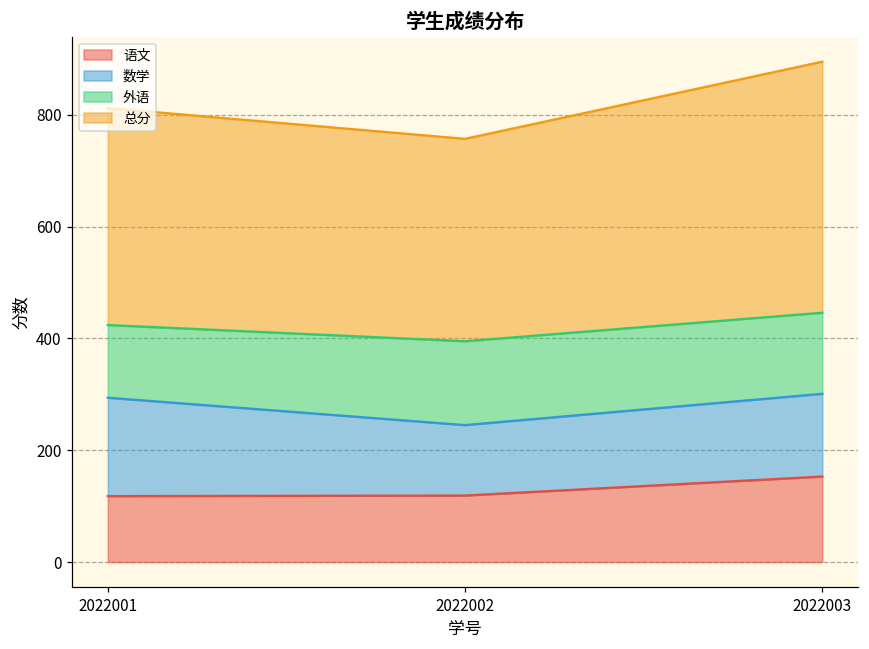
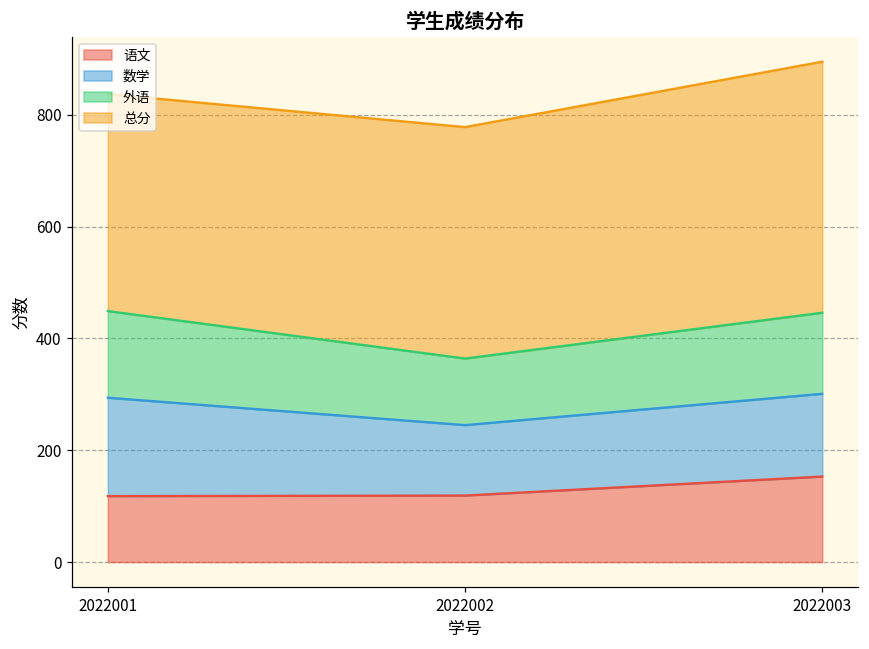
外语, 2022001: 130 -> 160
外语, 2022002: 150 -> 120
总分, 2022002: 360 -> 410
